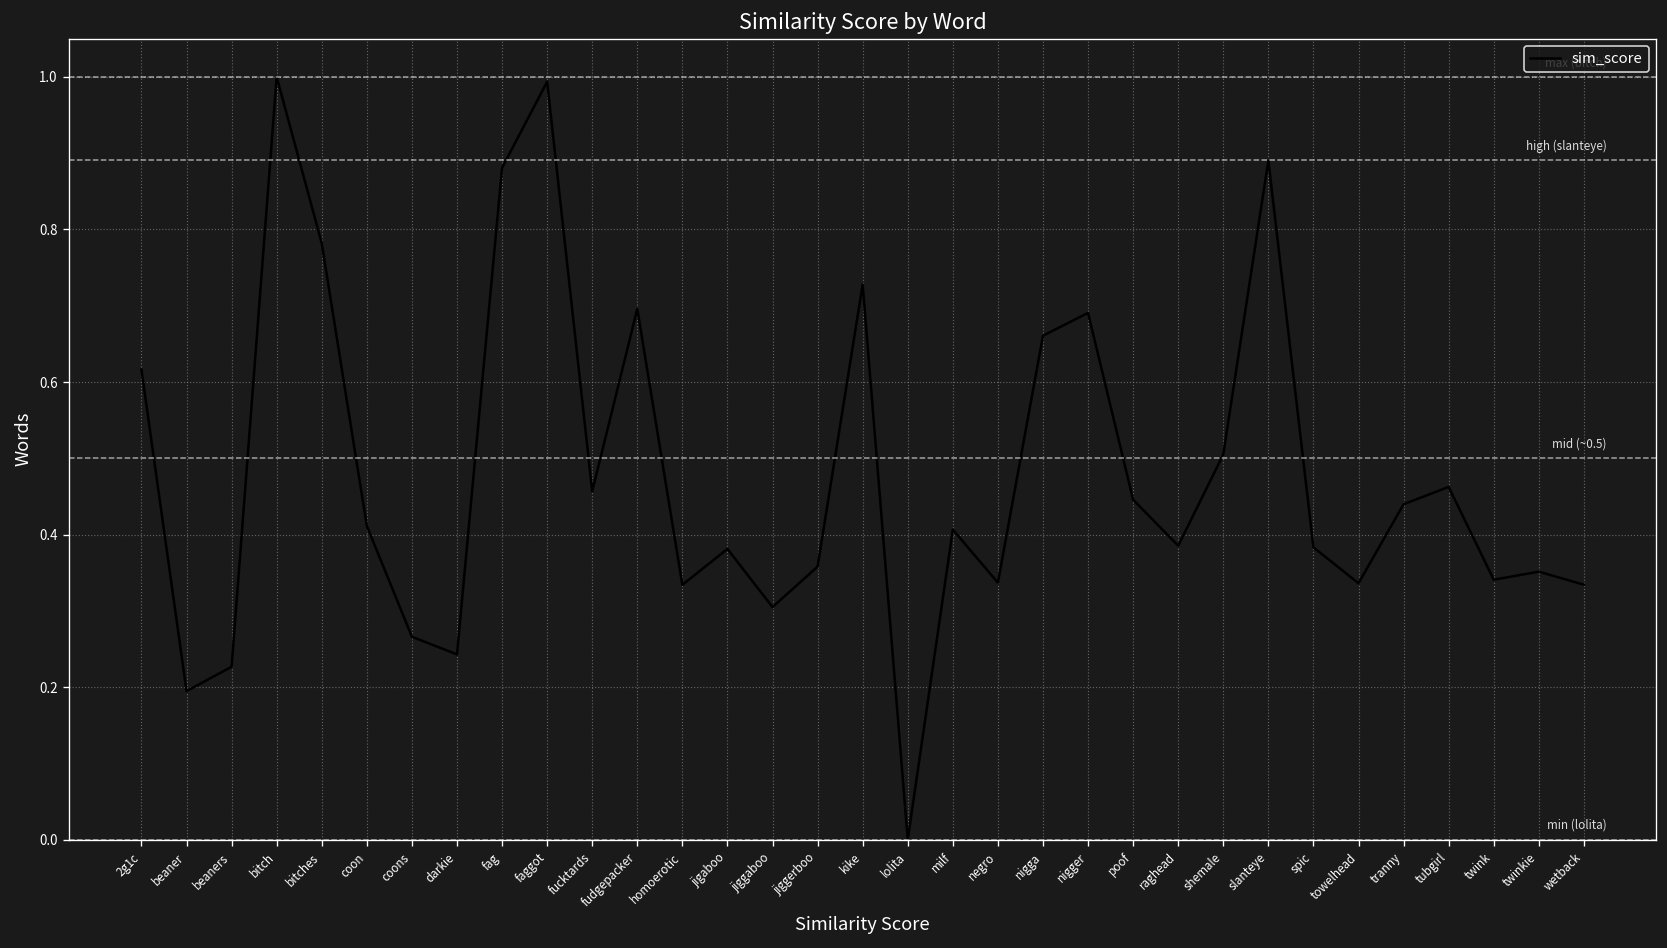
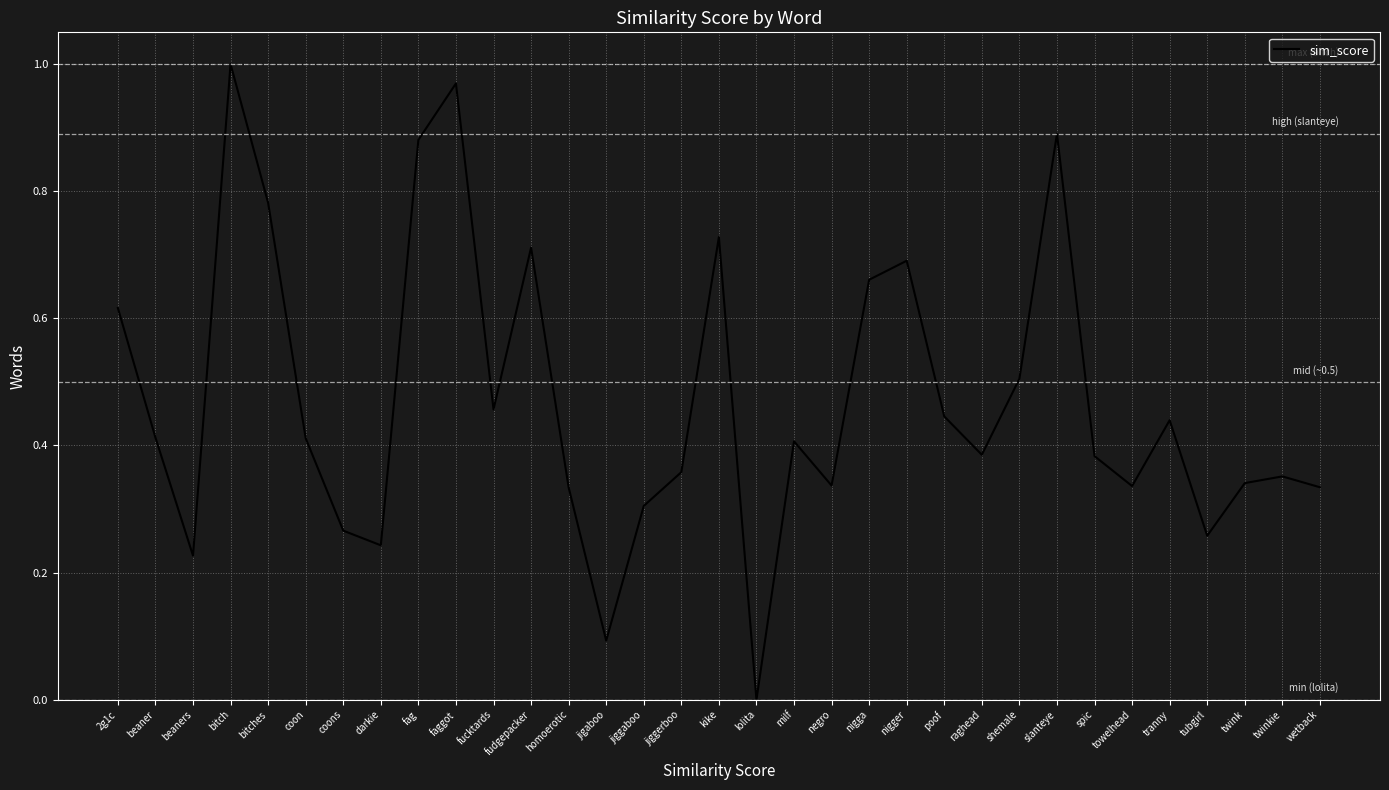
beaner: 0.19 -> 0.41
faggot: 0.99 -> 0.97
fudgepacker: 0.70 -> 0.71
jigaboo: 0.38 -> 0.09
tubgirl: 0.46 -> 0.26
